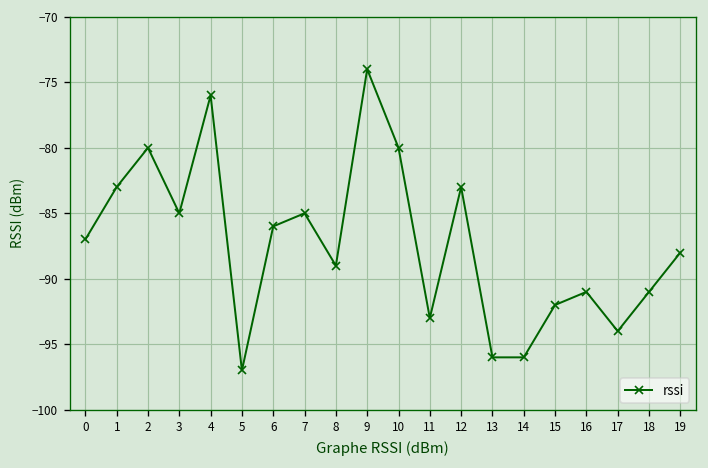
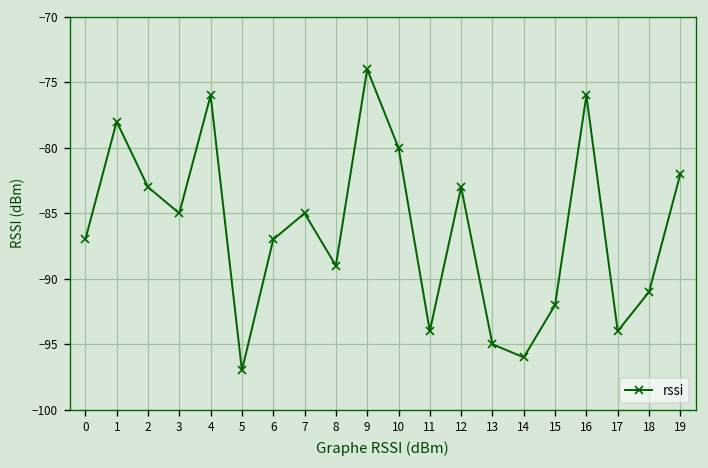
1: -83 -> -78
2: -80 -> -83
6: -86 -> -87
11: -93 -> -94
13: -96 -> -95
16: -91 -> -76
19: -88 -> -82
